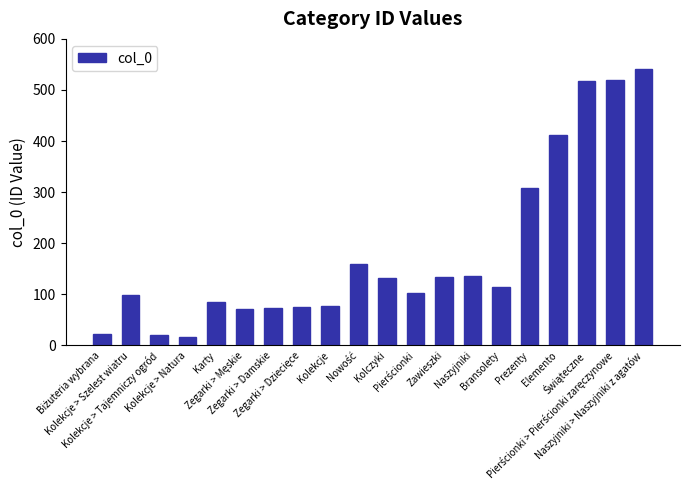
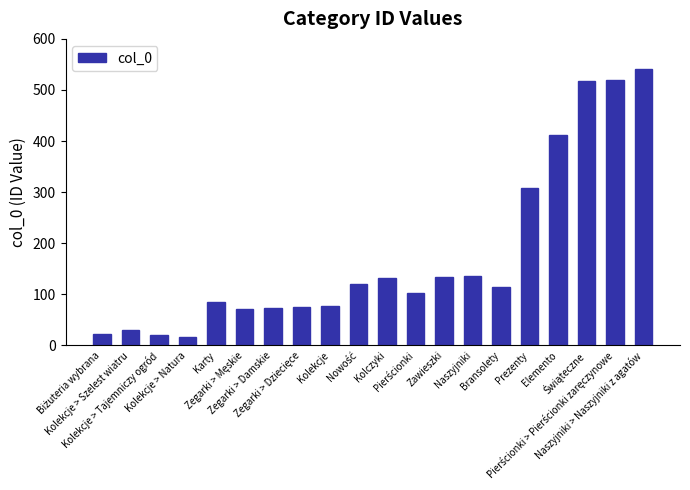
Kolekcje > Szelest wiatru: 100 -> 30
Nowość: 160 -> 120
